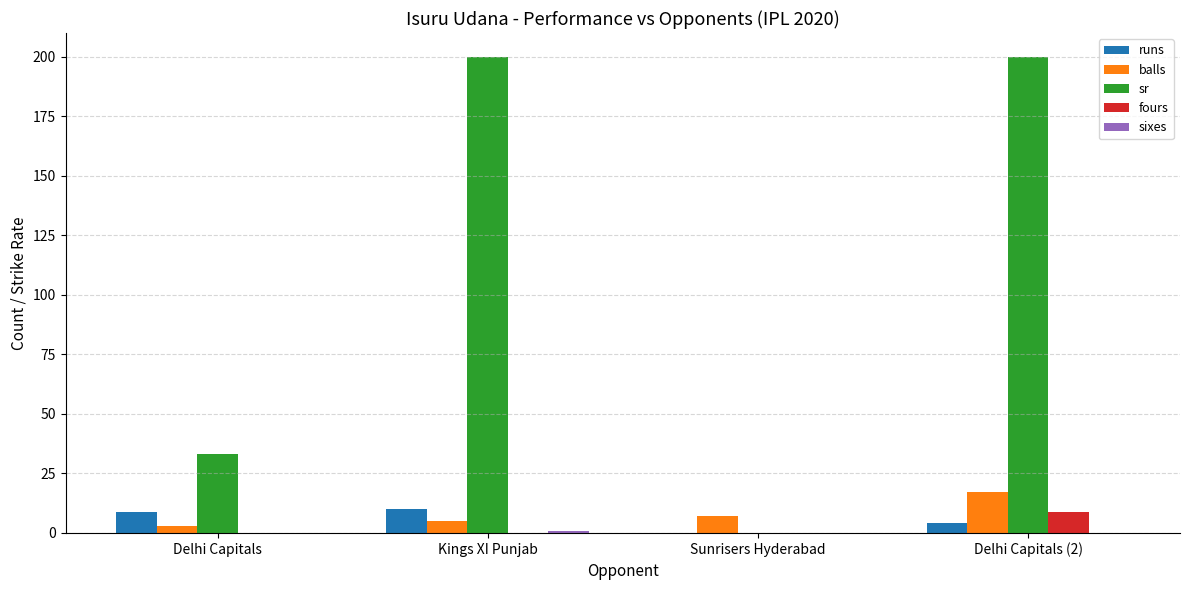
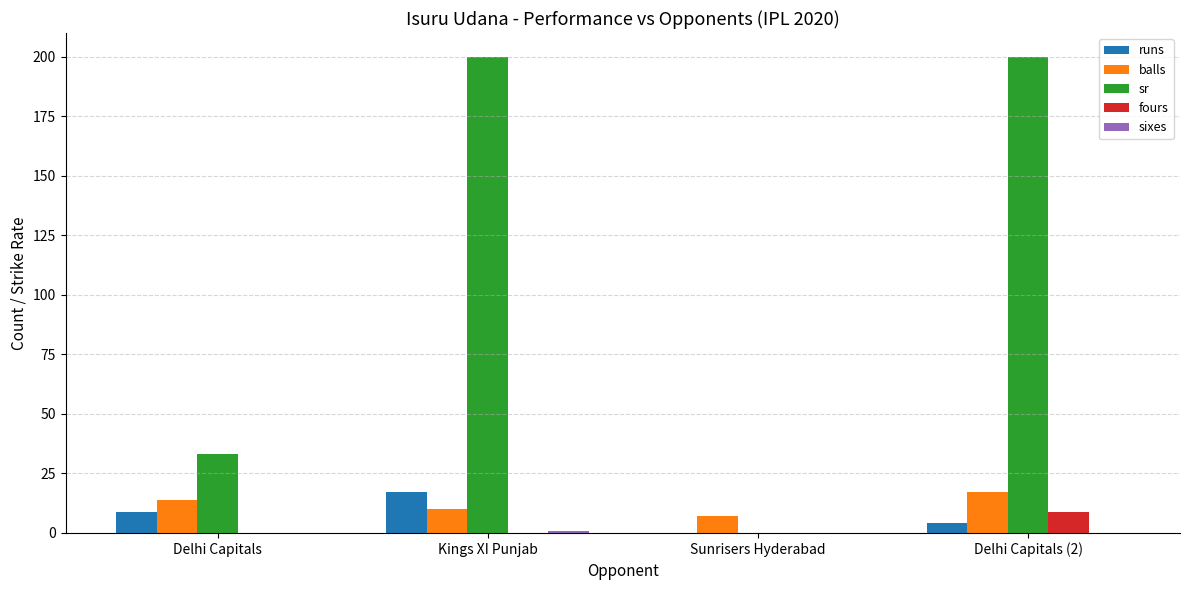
balls, Delhi Capitals: 3 -> 14
runs, Kings XI Punjab: 10 -> 17
balls, Kings XI Punjab: 5 -> 10
